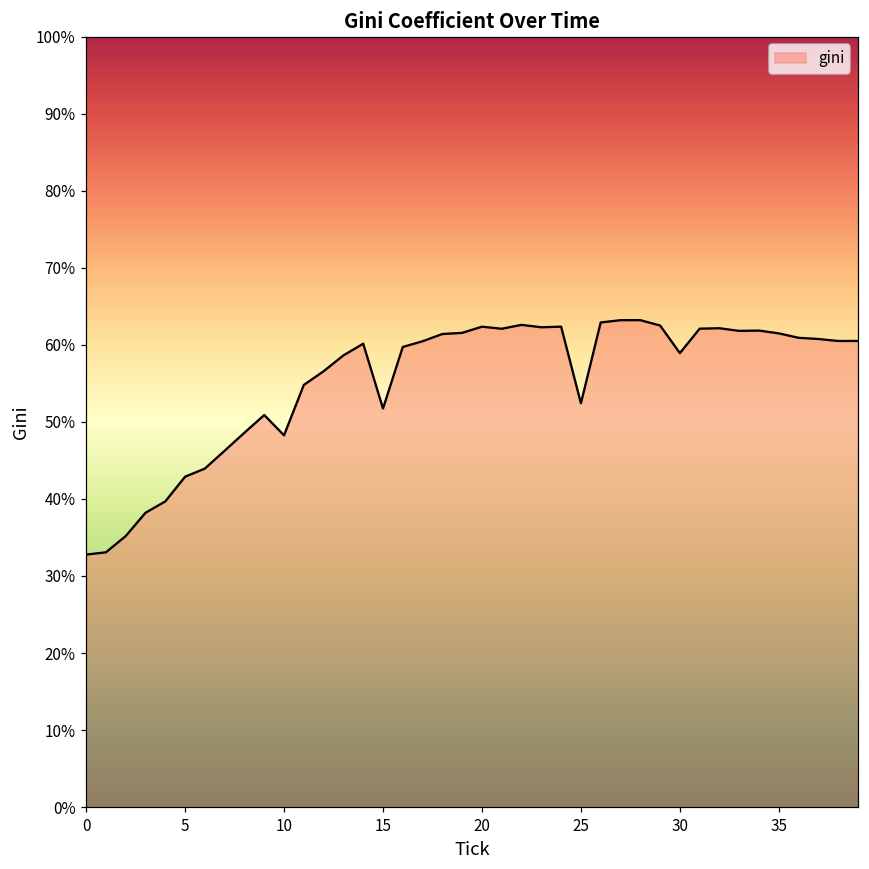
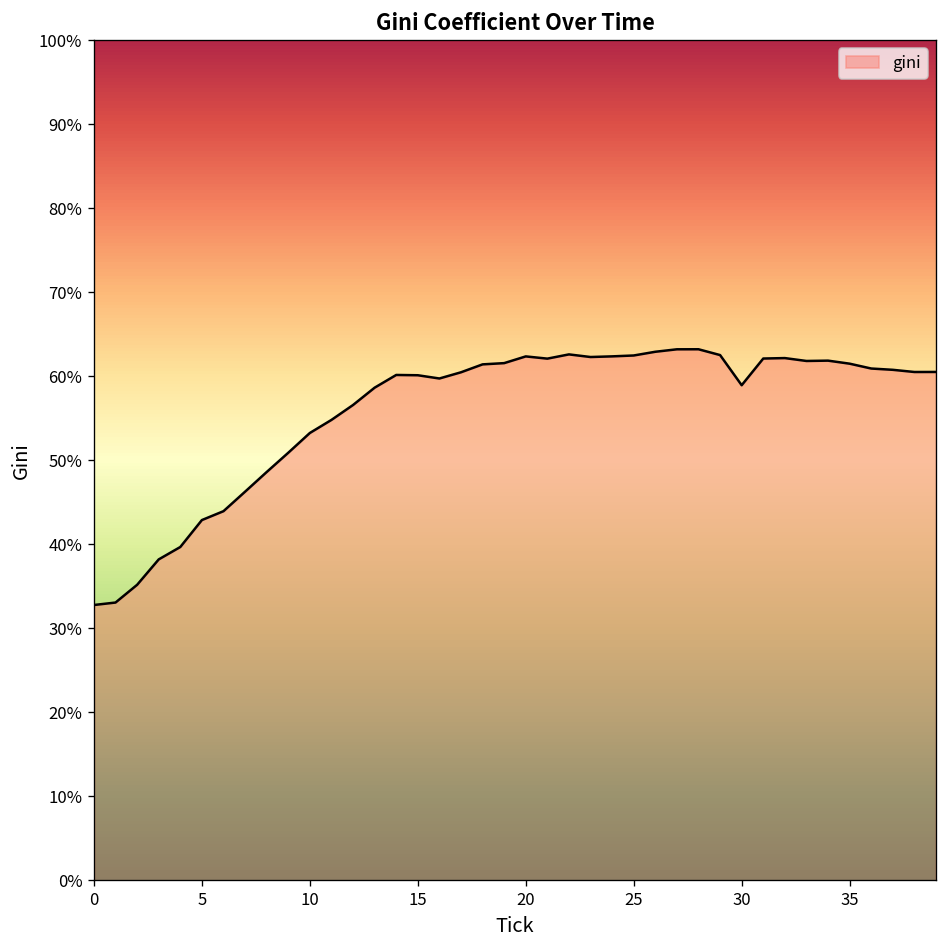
10: 48% -> 53%
15: 52% -> 60%
25: 52% -> 62%
